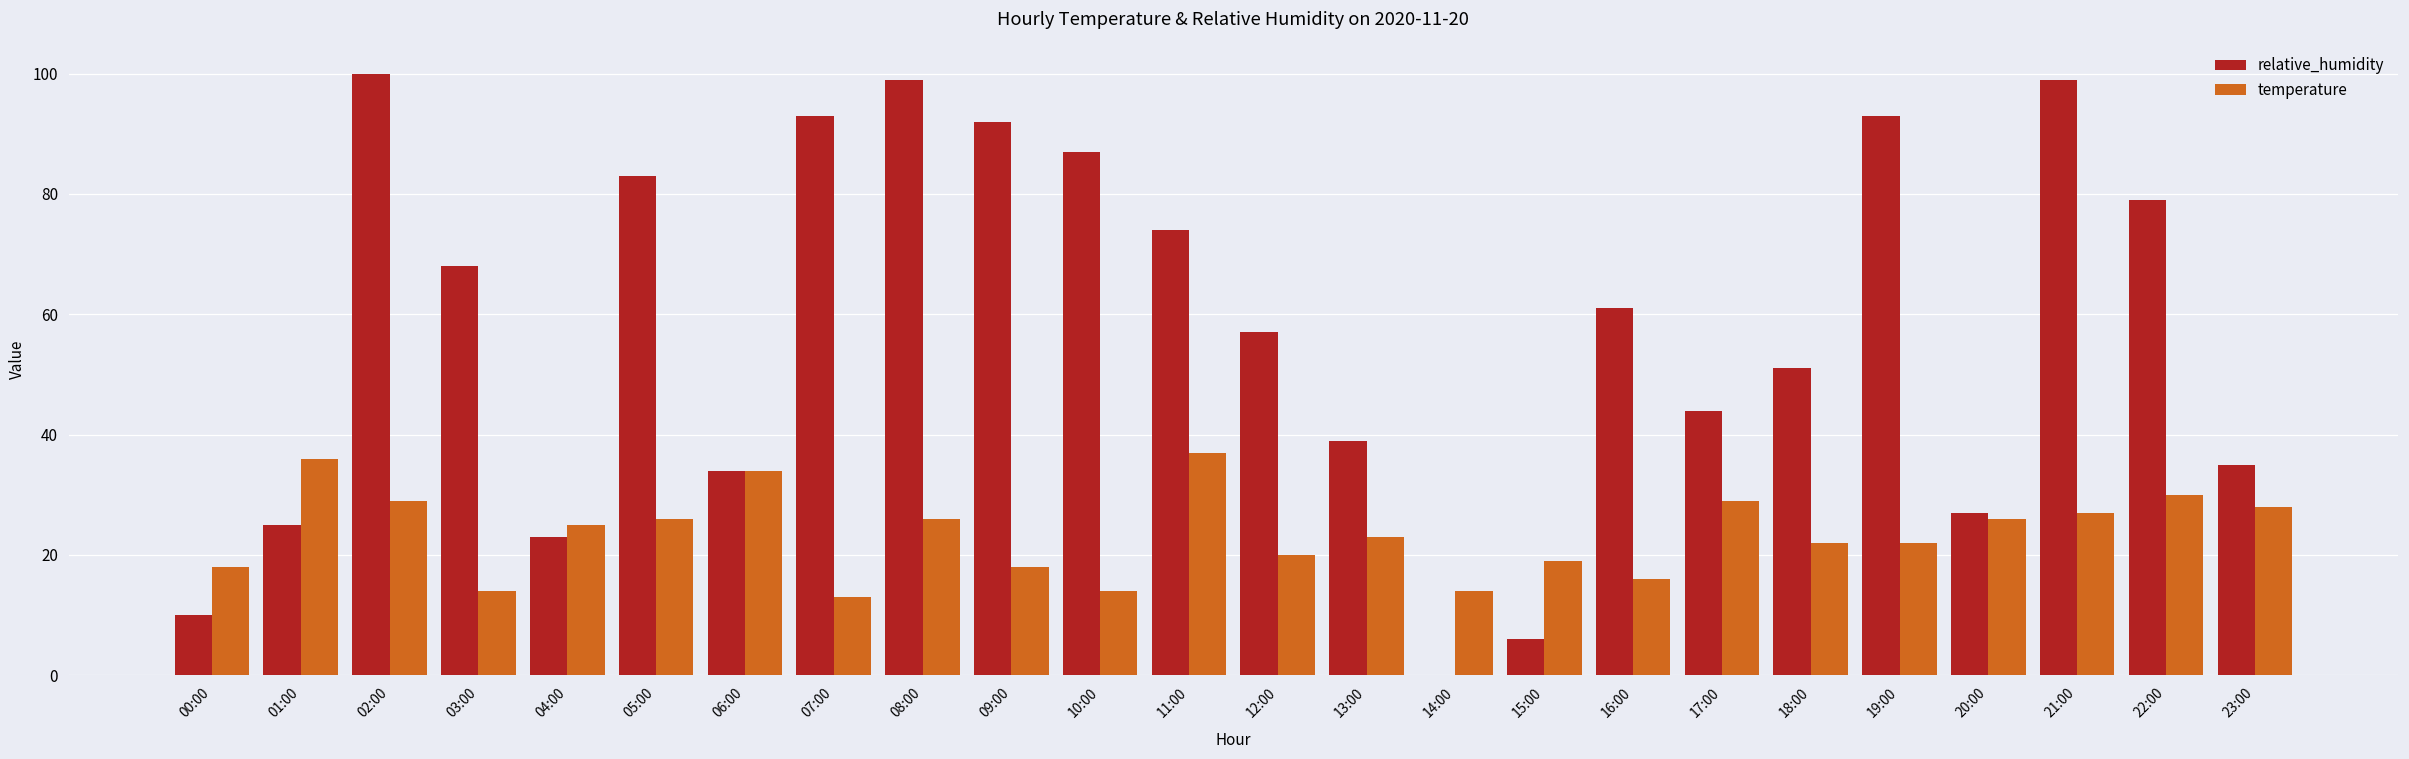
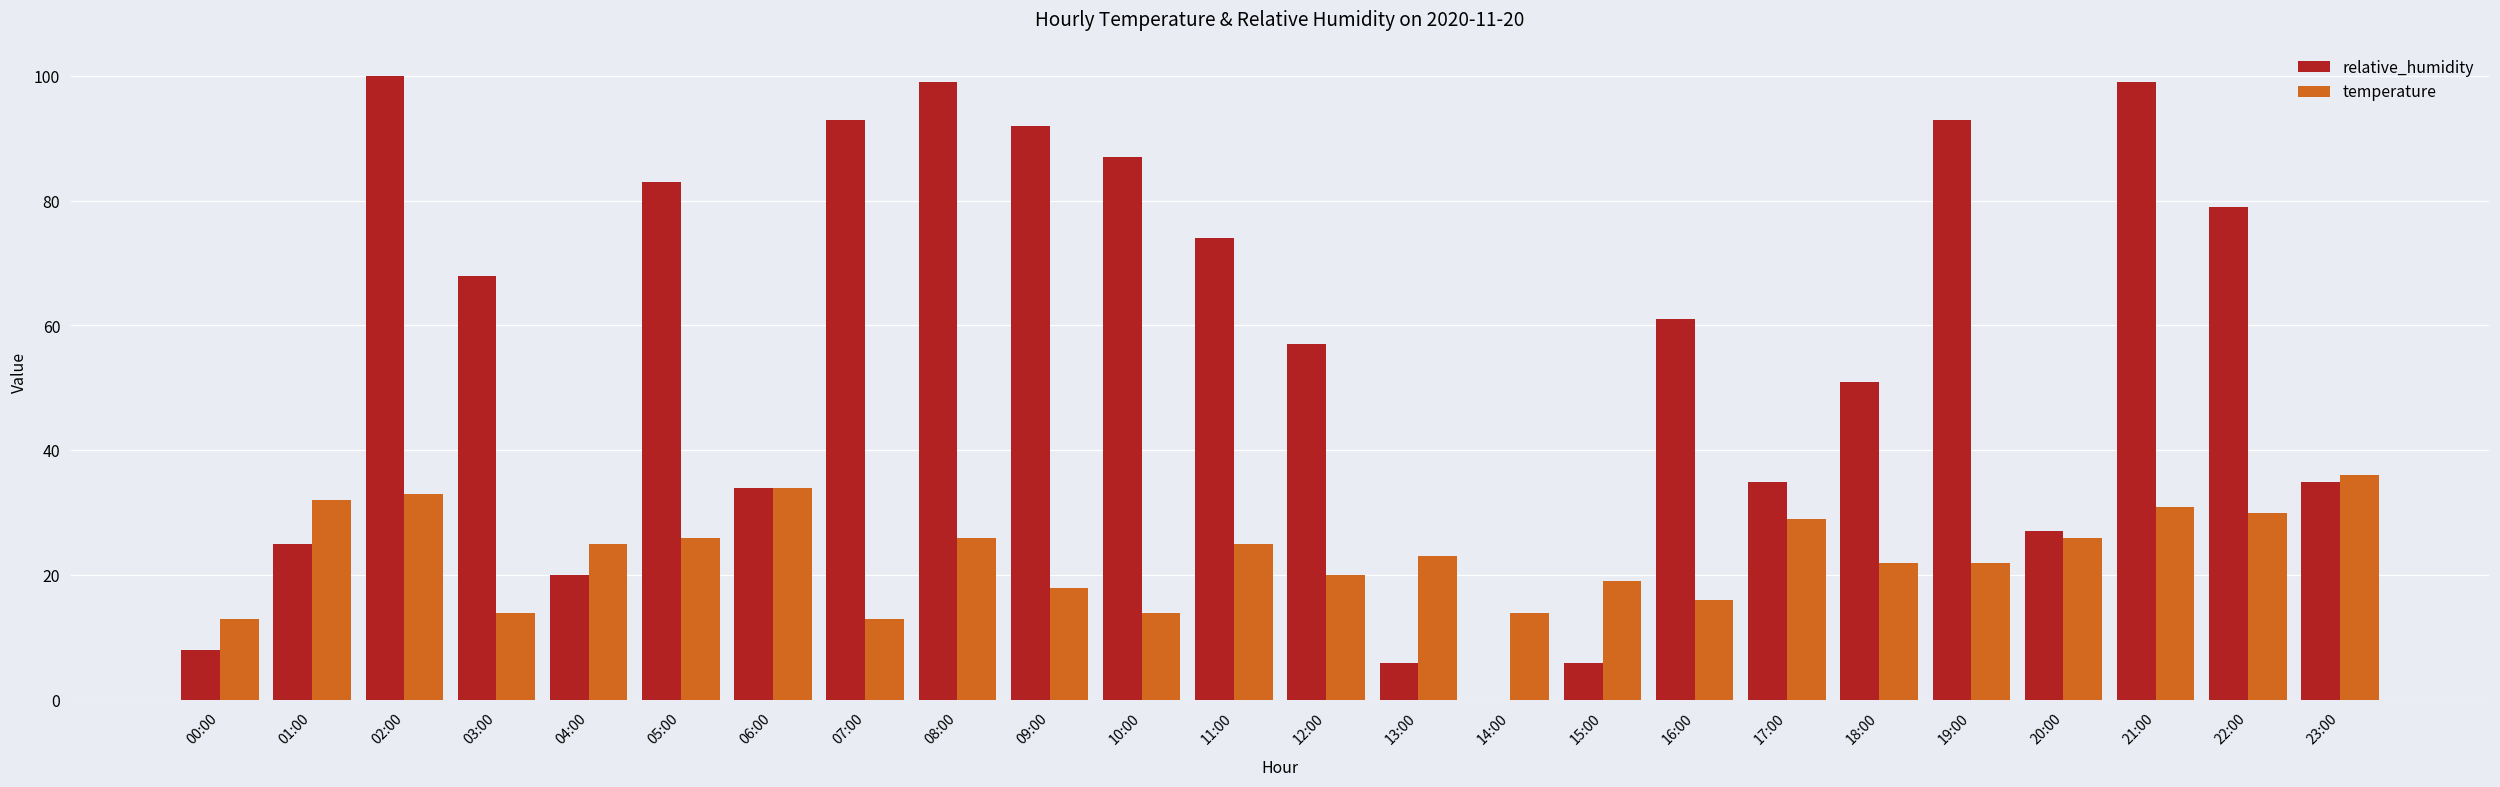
relative_humidity, 00:00: 10 -> 8
temperature, 00:00: 18 -> 13
temperature, 01:00: 36 -> 32
temperature, 02:00: 29 -> 33
relative_humidity, 04:00: 23 -> 20
temperature, 11:00: 37 -> 25
relative_humidity, 13:00: 39 -> 6
relative_humidity, 17:00: 44 -> 35
temperature, 21:00: 27 -> 31
temperature, 23:00: 28 -> 36
